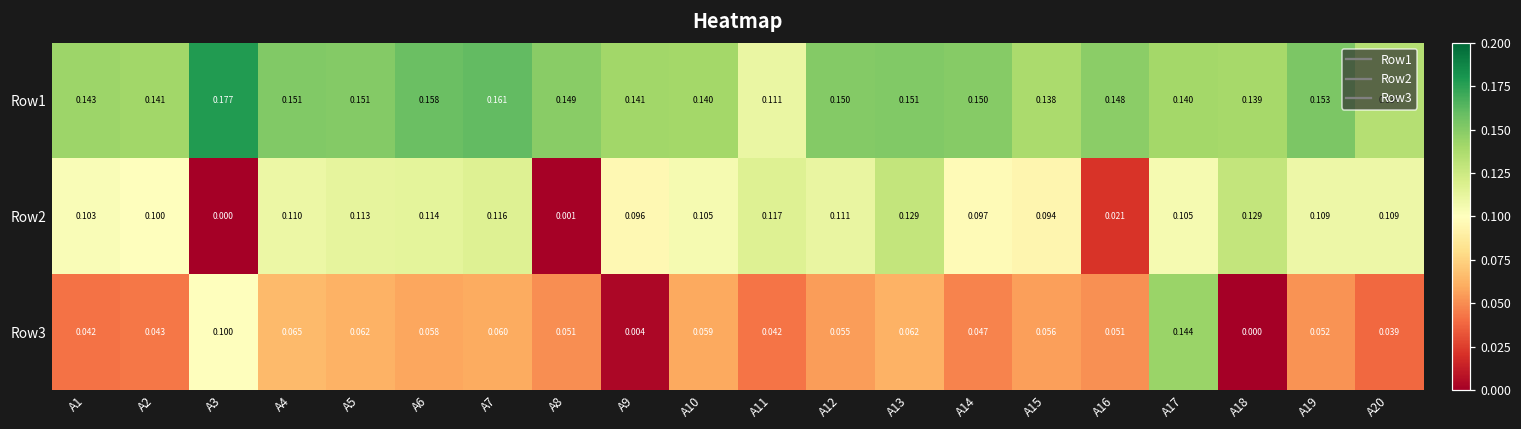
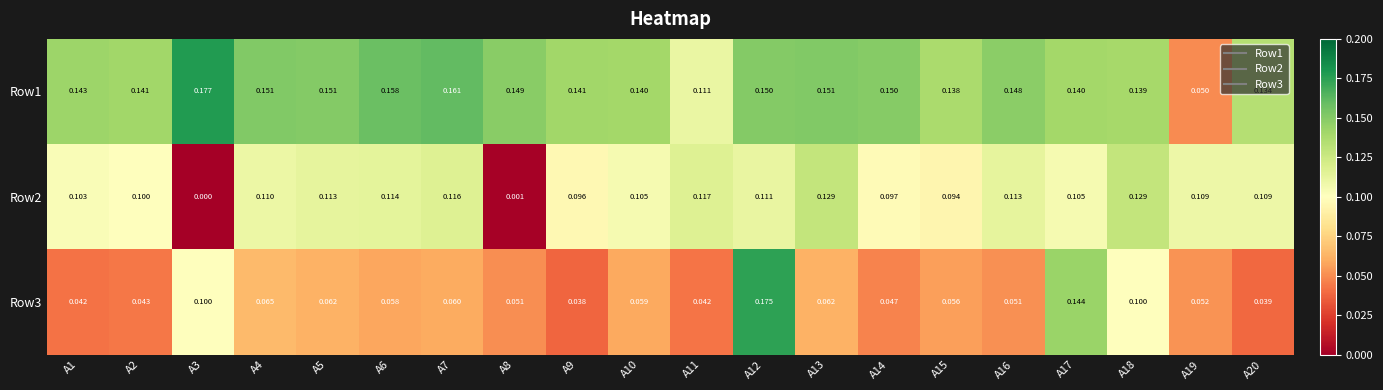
Row1, A19: 0.153 -> 0.050
Row2, A16: 0.021 -> 0.113
Row3, A9: 0.004 -> 0.038
Row3, A12: 0.055 -> 0.175
Row3, A18: 0.000 -> 0.100
